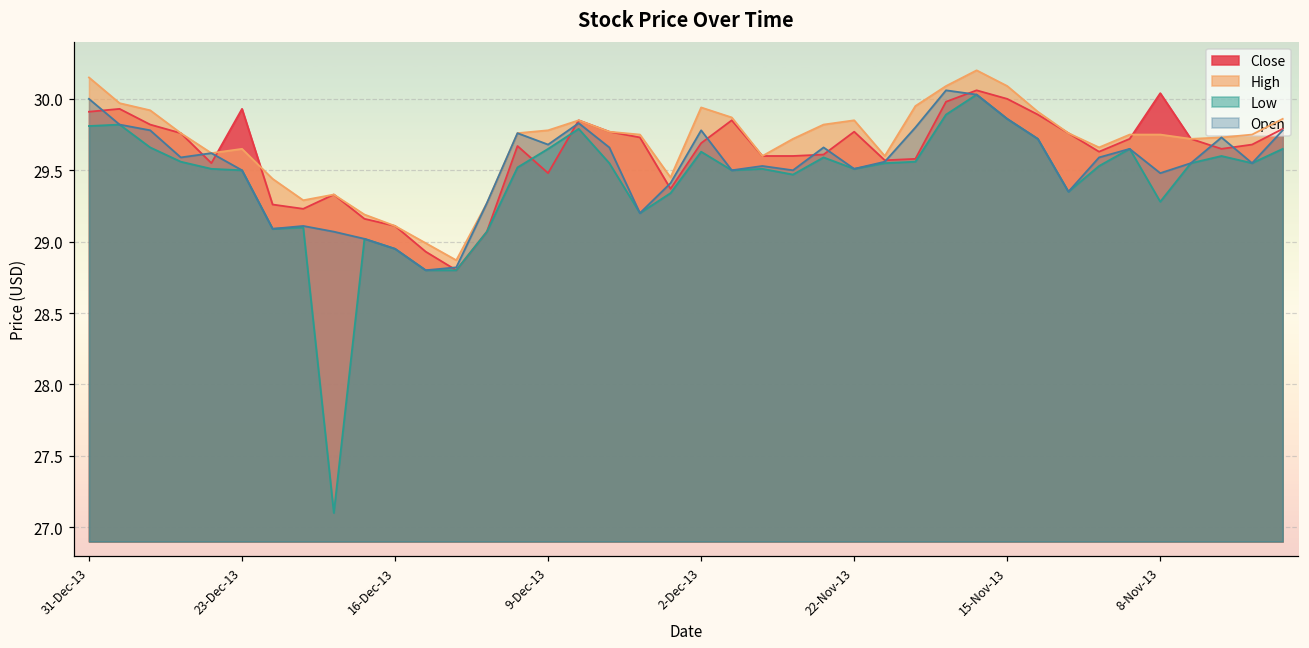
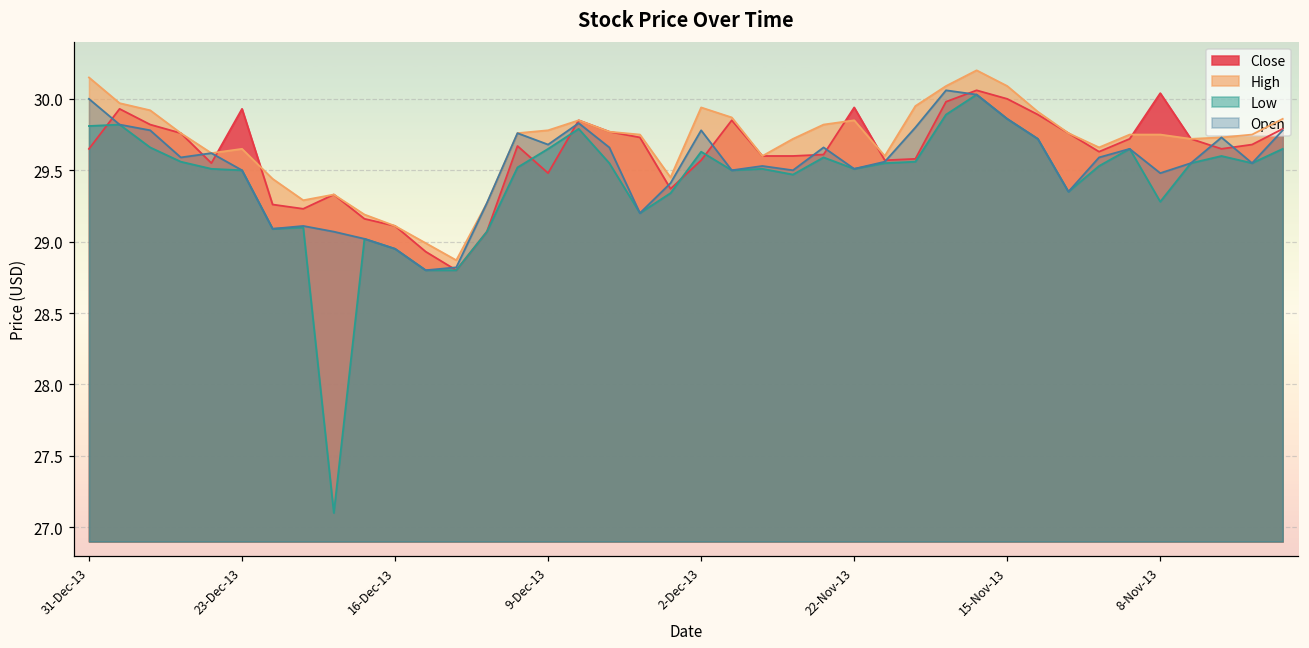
Close, 31-Dec-13: 29.91 -> 29.65
Close, 2-Dec-13: 29.69 -> 29.57
Close, 22-Nov-13: 29.77 -> 29.94
